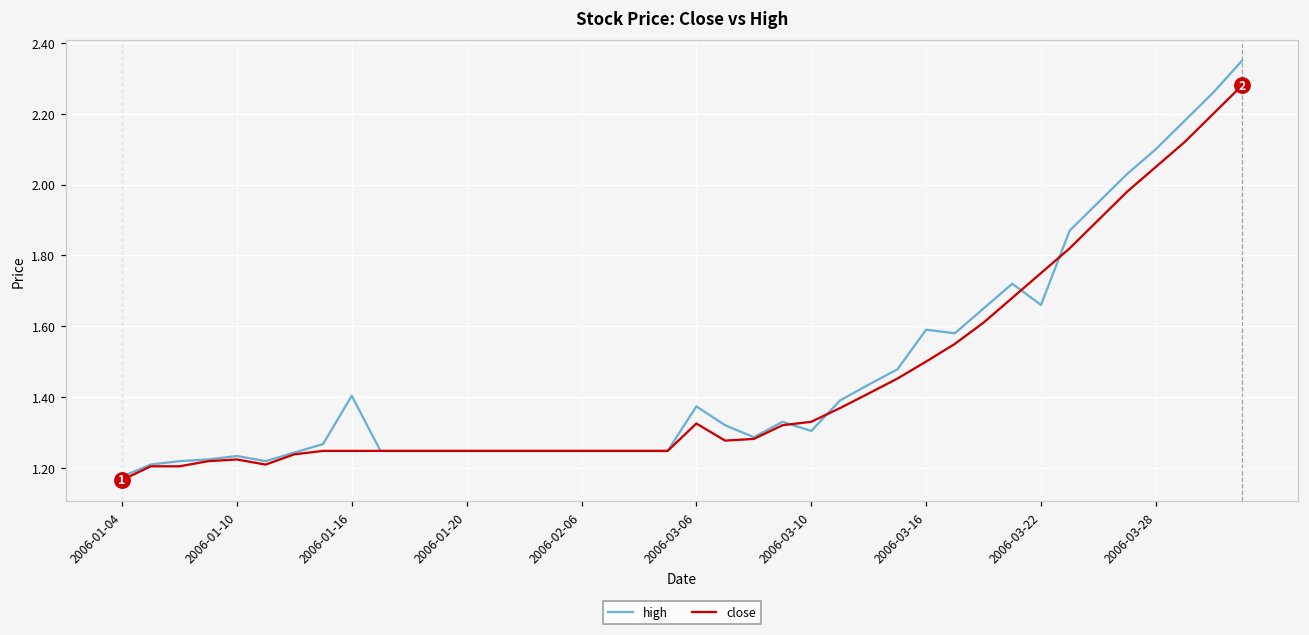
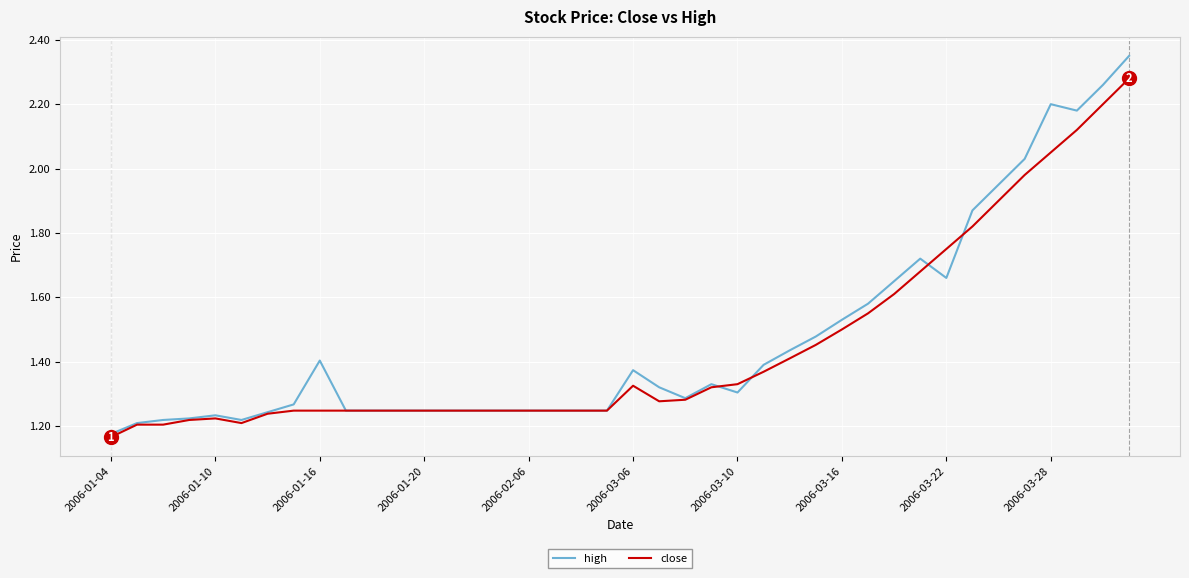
high, 2006-03-16: 1.59 -> 1.53
high, 2006-03-28: 2.1 -> 2.2
